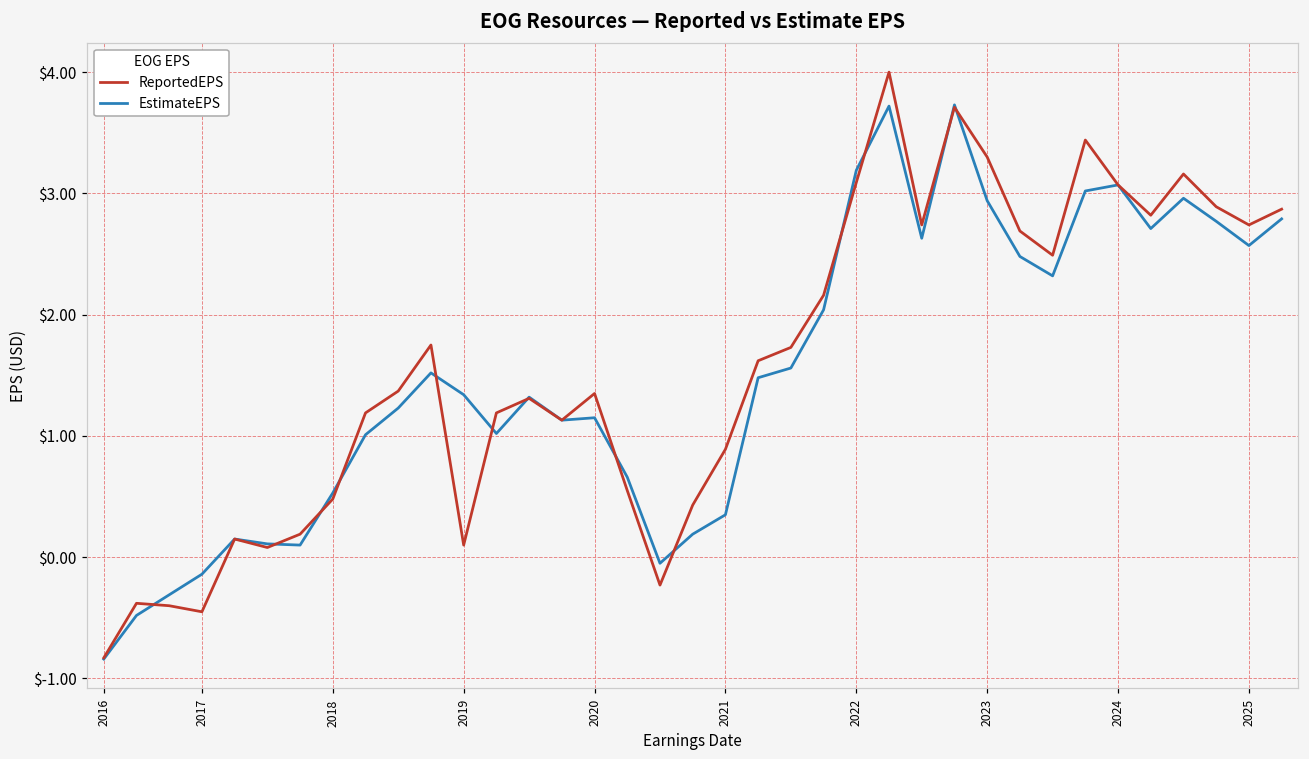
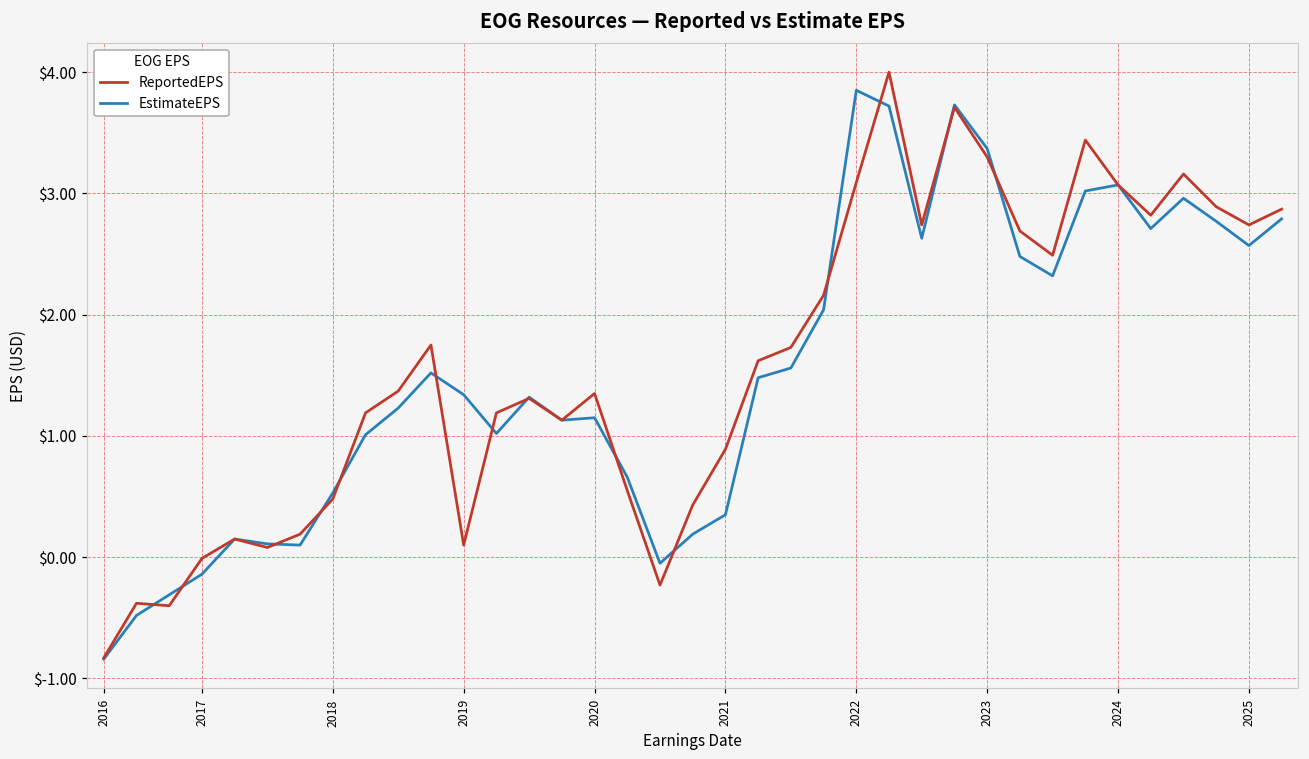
ReportedEPS, 2017: $-0.45 -> $-0.01
EstimateEPS, 2022: $3.19 -> $3.85
EstimateEPS, 2023: $2.94 -> $3.37
